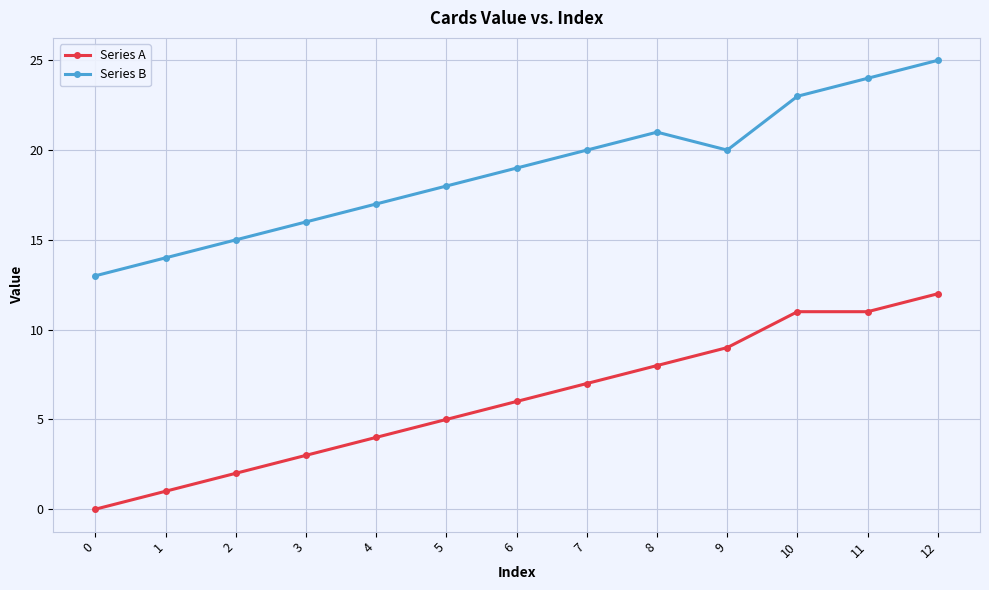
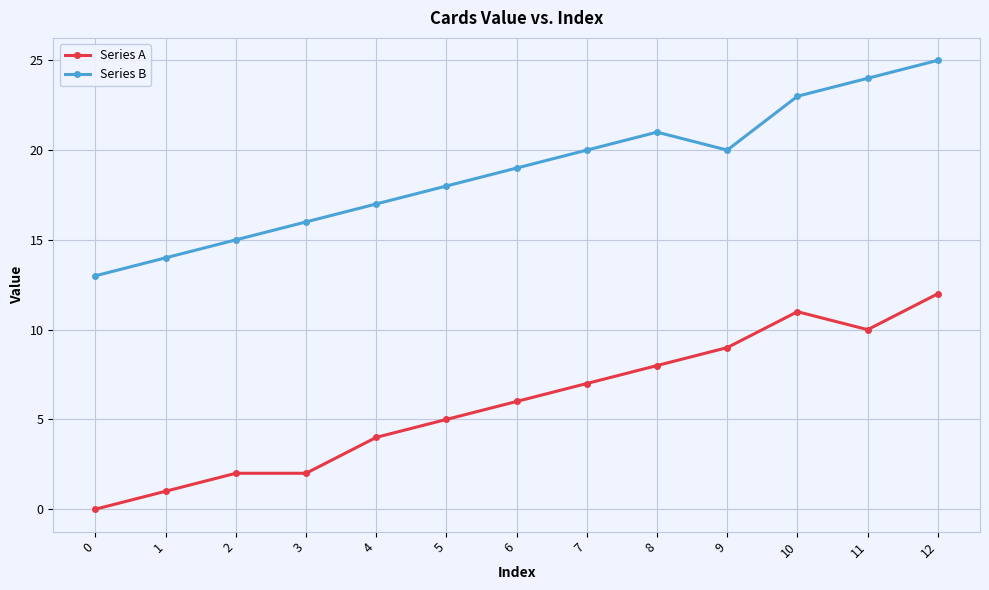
Series A, 3: 3 -> 2
Series A, 11: 11 -> 10
